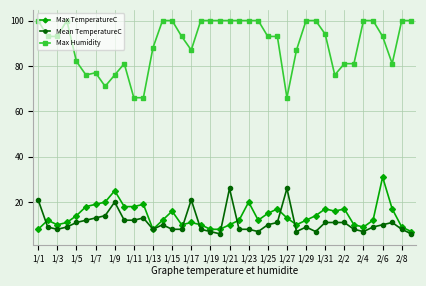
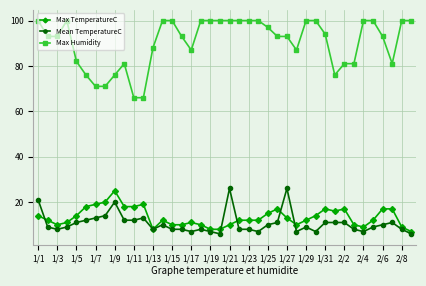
Max TemperatureC, 1/1: 8 -> 14
Max Humidity, 1/7: 77 -> 71
Max TemperatureC, 1/15: 16 -> 10
Mean TemperatureC, 1/17: 21 -> 7
Max TemperatureC, 1/23: 20 -> 12
Max Humidity, 1/25: 93 -> 97
Max Humidity, 1/27: 66 -> 93
Max TemperatureC, 2/6: 31 -> 17
